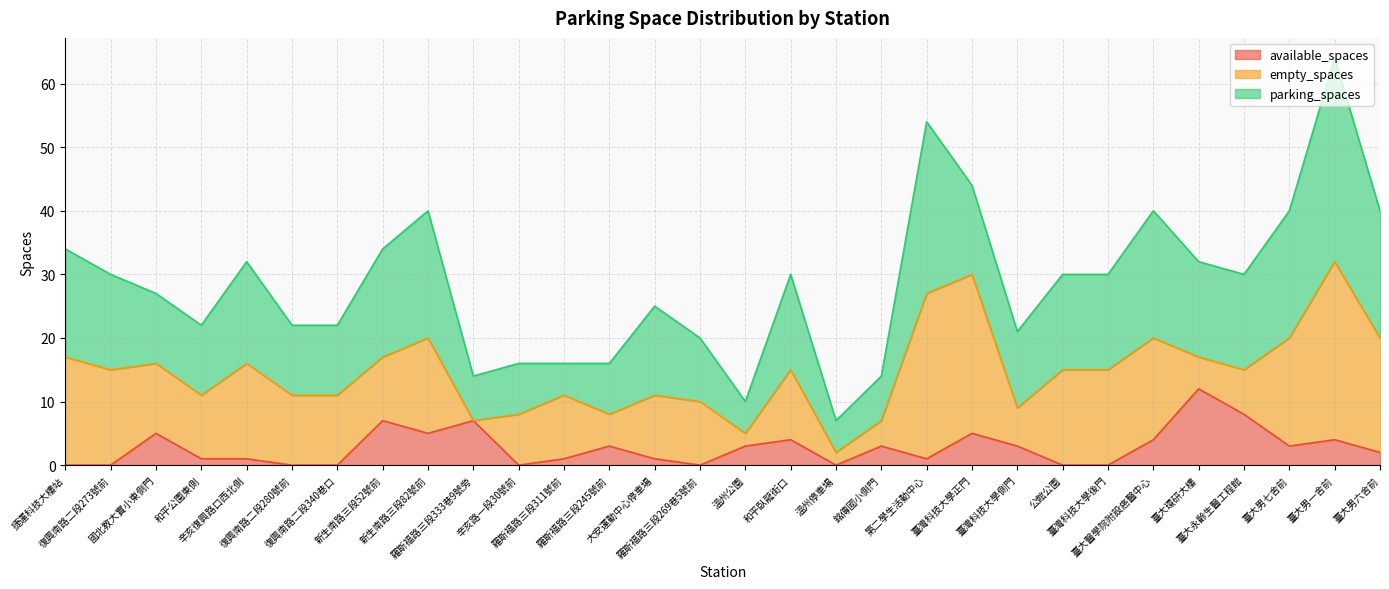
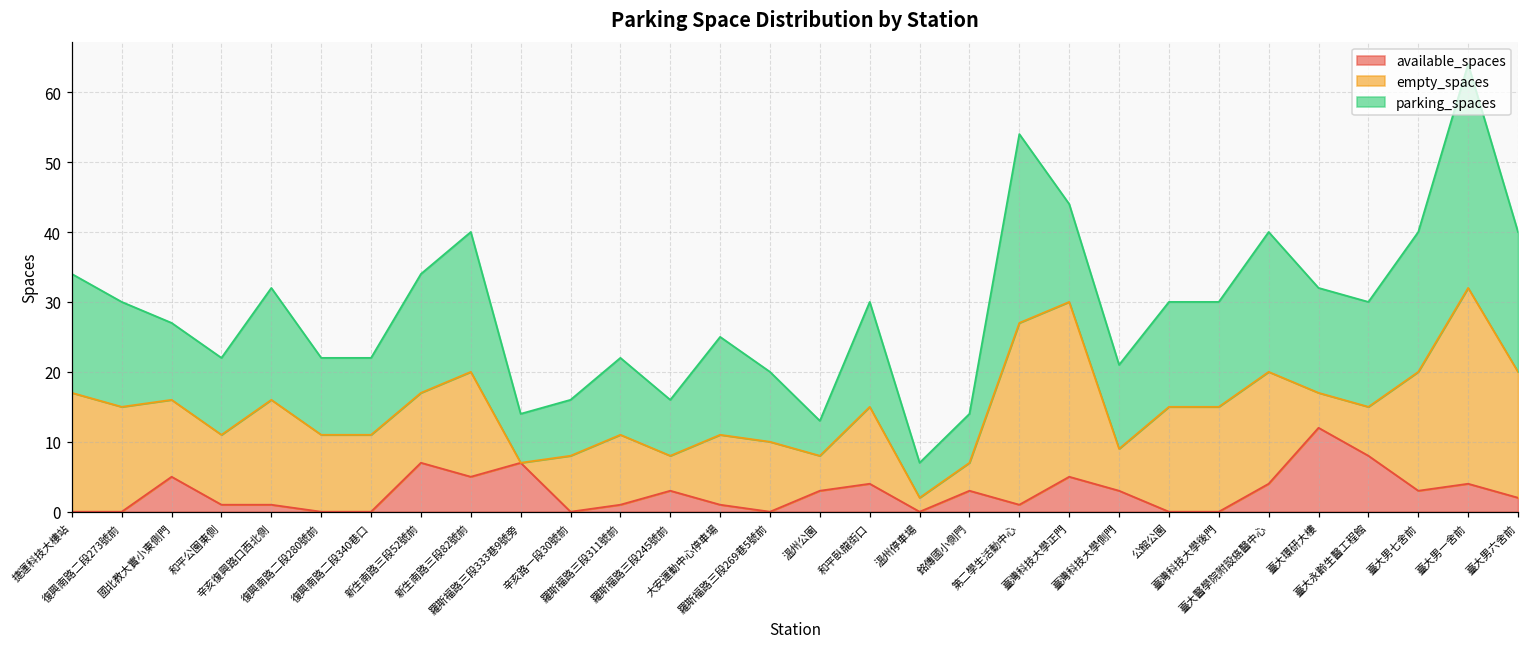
parking_spaces, 羅斯福路三段311號前: 5 -> 11
empty_spaces, 溫州公園: 2 -> 5
